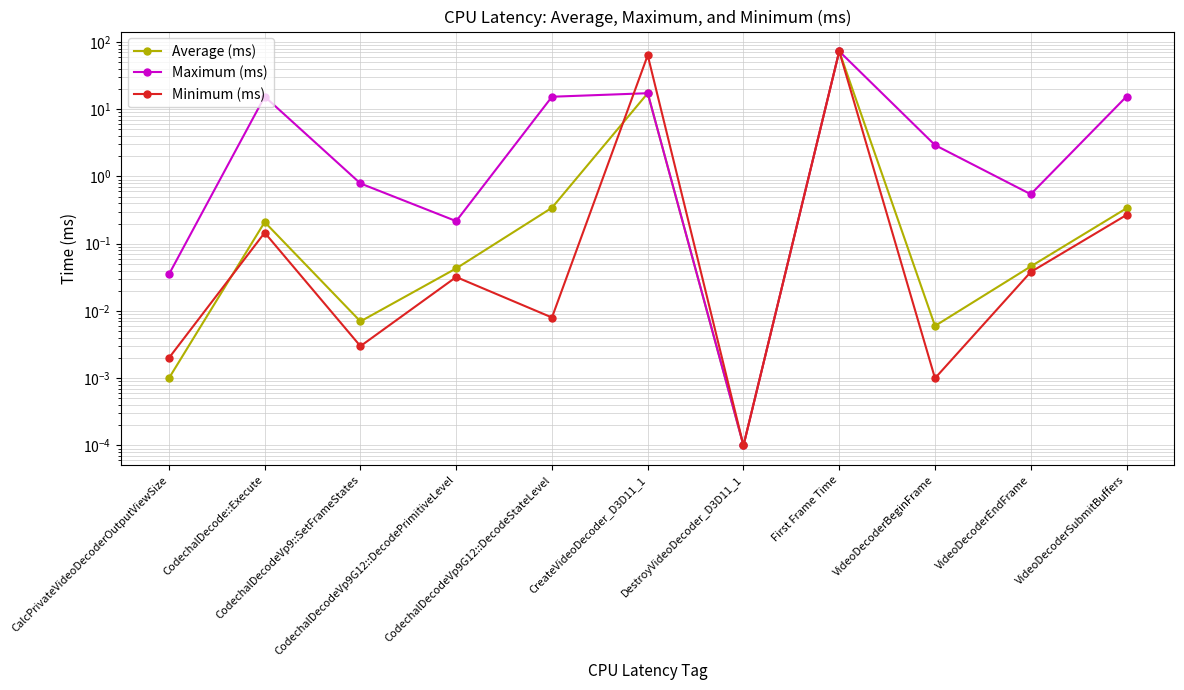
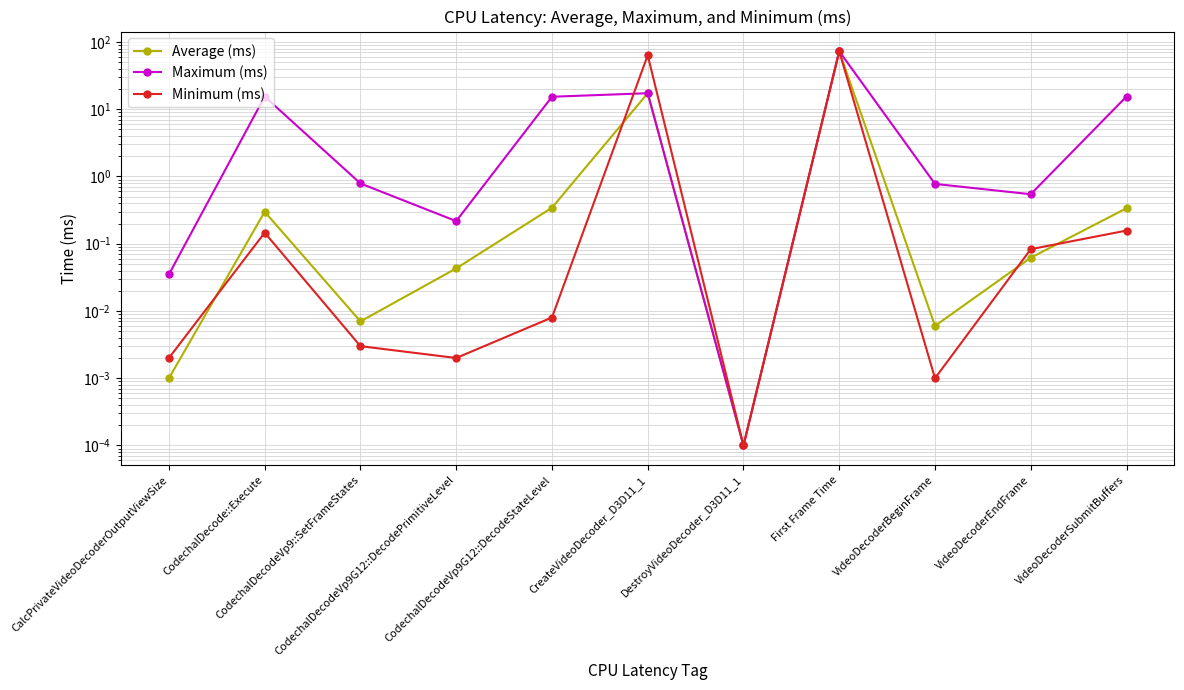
Average (ms), CodechalDecode::Execute: 0.21 -> 0.3
Minimum (ms), CodechalDecodeVp9G12::DecodePrimitiveLevel: 0.03 -> 0.002
Maximum (ms), VideoDecoderBeginFrame: 3 -> 0.8
Average (ms), VideoDecoderEndFrame: 0.05 -> 0.06
Minimum (ms), VideoDecoderEndFrame: 0.04 -> 0.08
Minimum (ms), VideoDecoderSubmitBuffers: 0.27 -> 0.16
